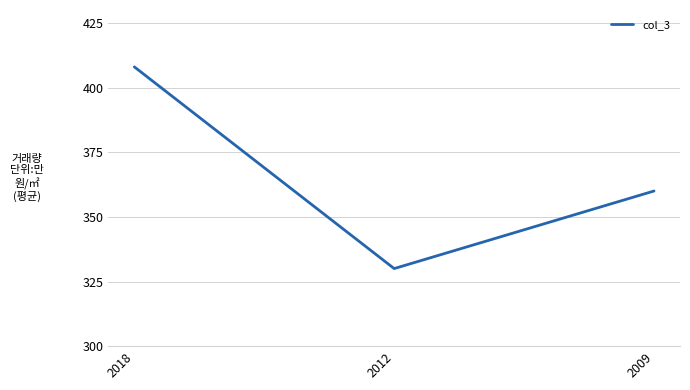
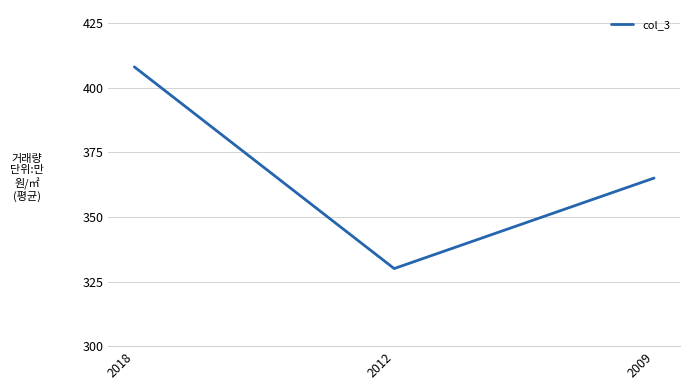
2009: 360 -> 365
